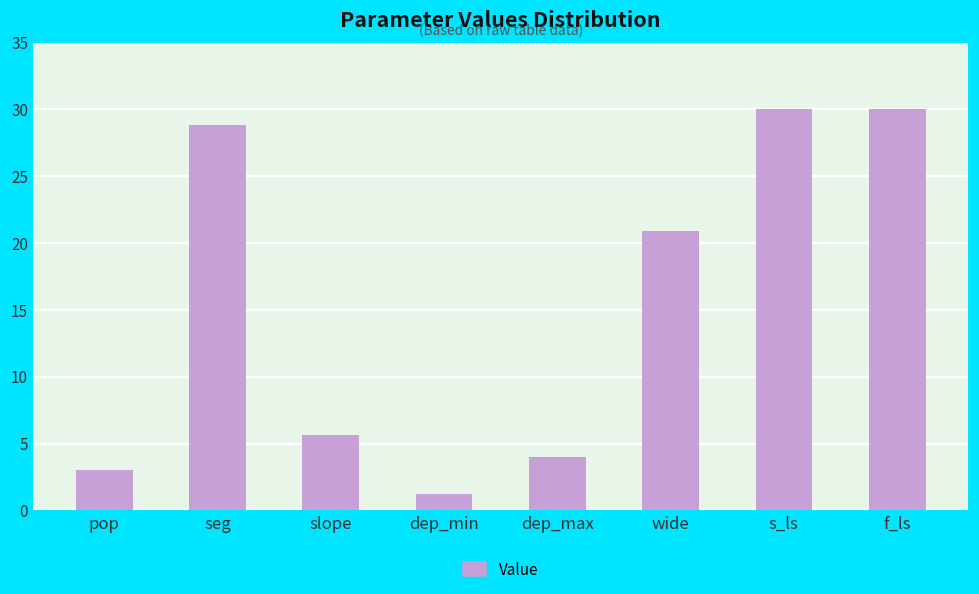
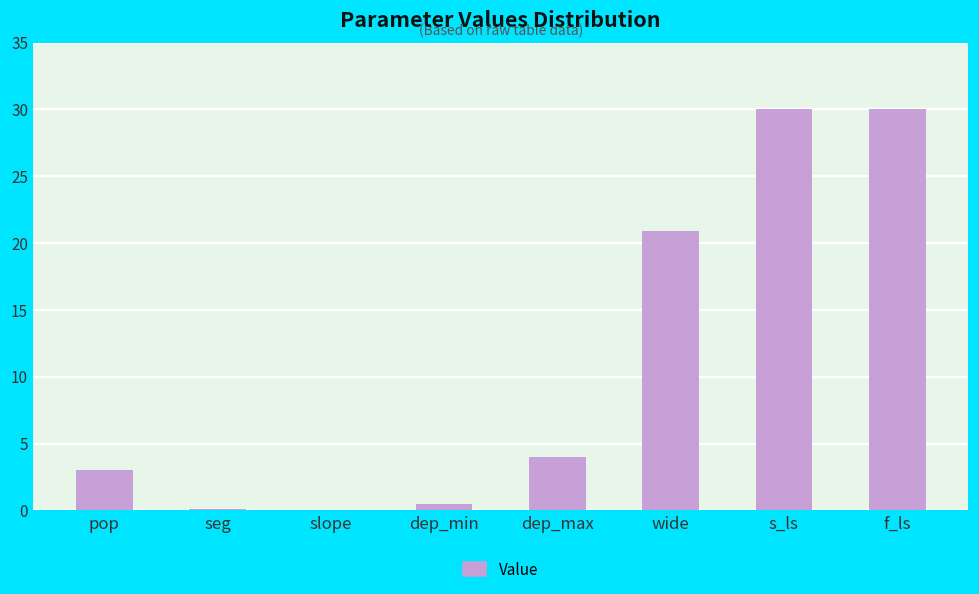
seg: 28.8 -> 0.1
slope: 5.6 -> 0.0
dep_min: 1.2 -> 0.5
